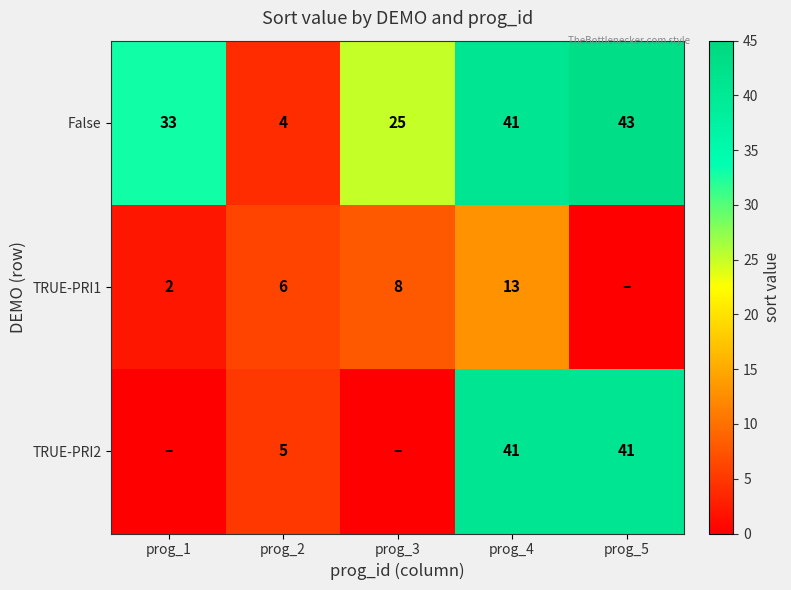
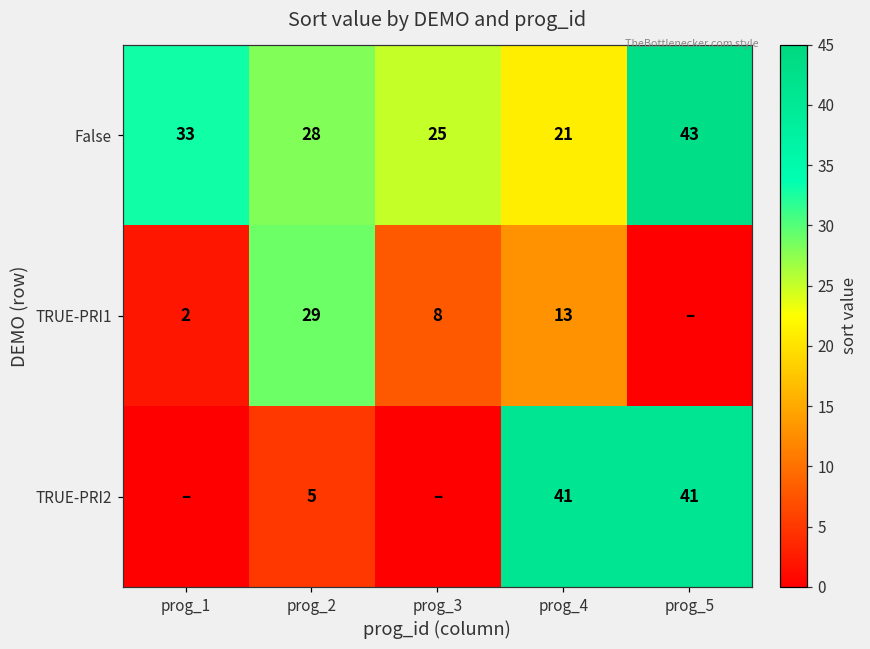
False, prog_2: 4 -> 28
False, prog_4: 41 -> 21
TRUE-PRI1, prog_2: 6 -> 29
